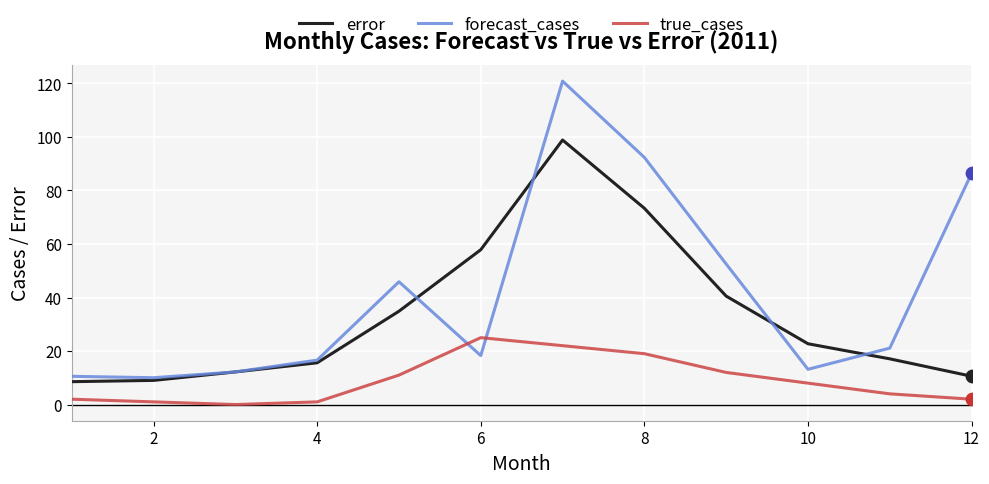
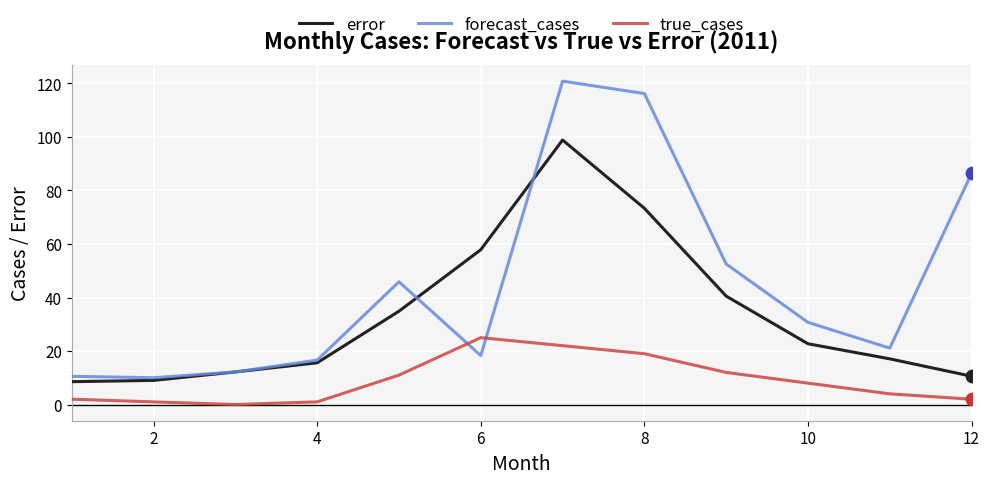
forecast_cases, 8: 92 -> 116
forecast_cases, 10: 13 -> 31
